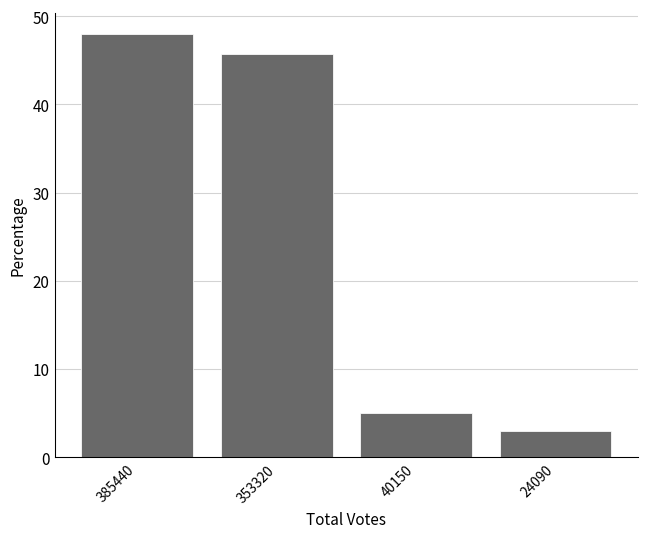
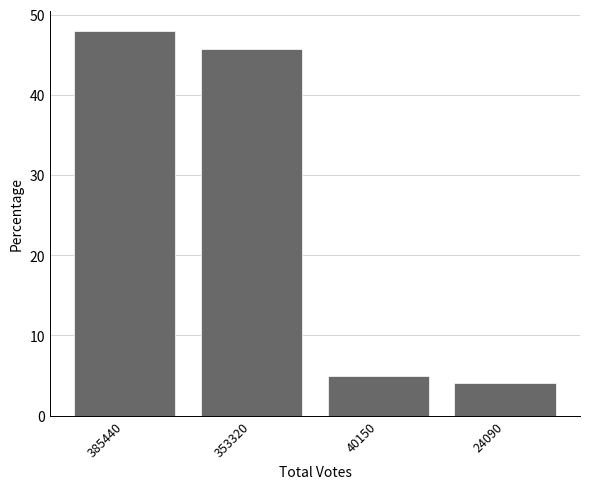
24090: 3 -> 4
